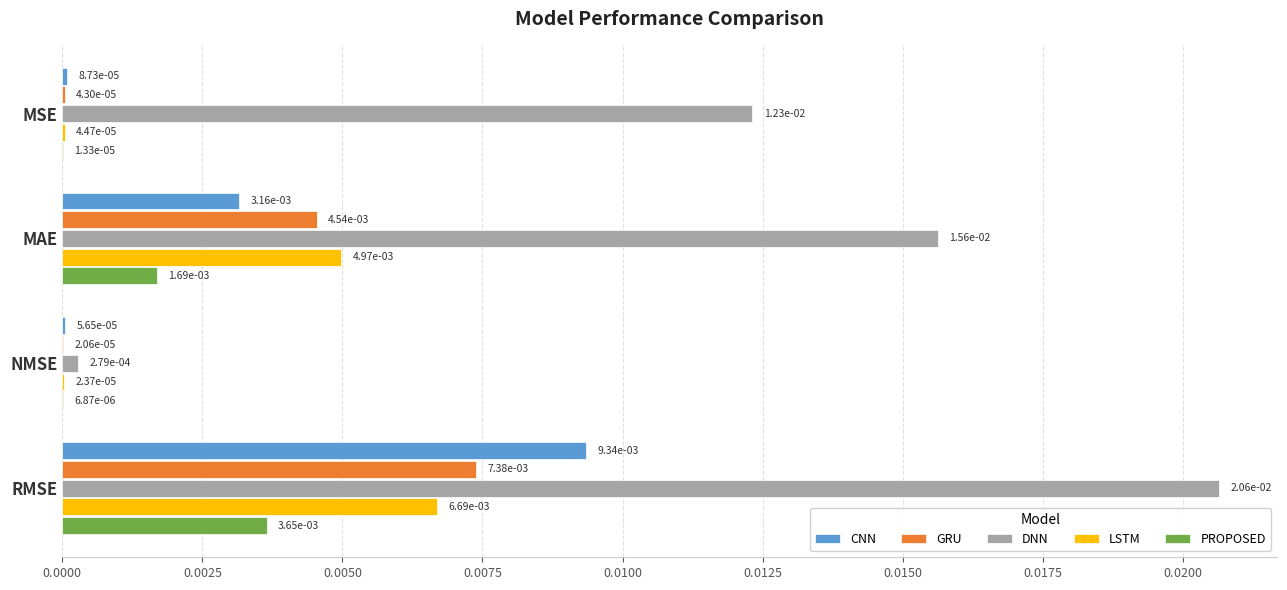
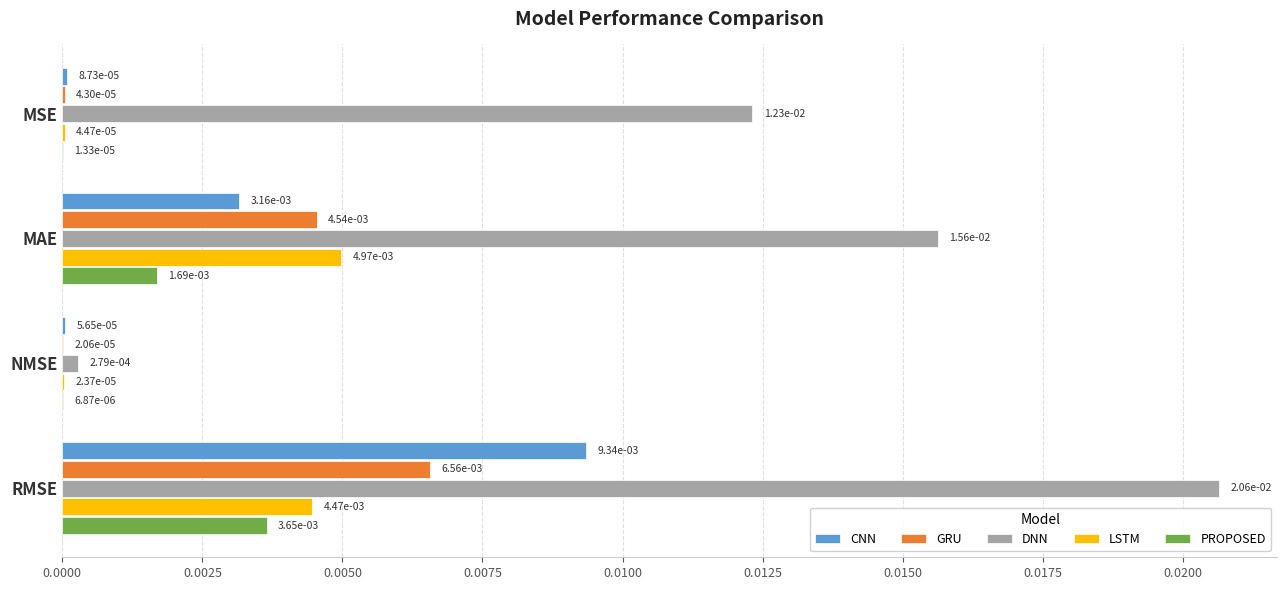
GRU, RMSE: 7.38e-03 -> 6.56e-03
LSTM, RMSE: 6.69e-03 -> 4.47e-03
